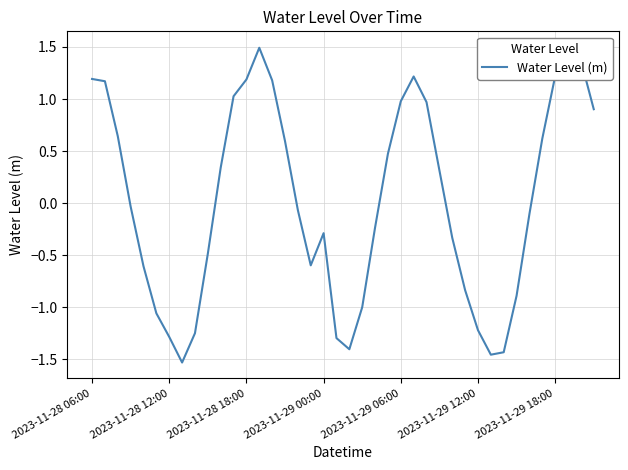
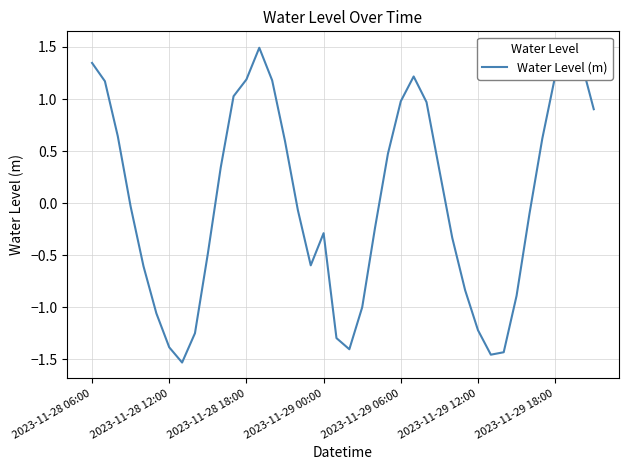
2023-11-28 06:00: 1.19 -> 1.35
2023-11-28 12:00: -1.28 -> -1.38
